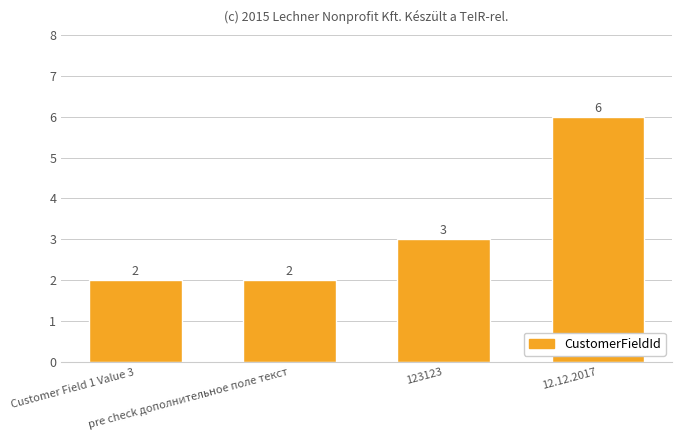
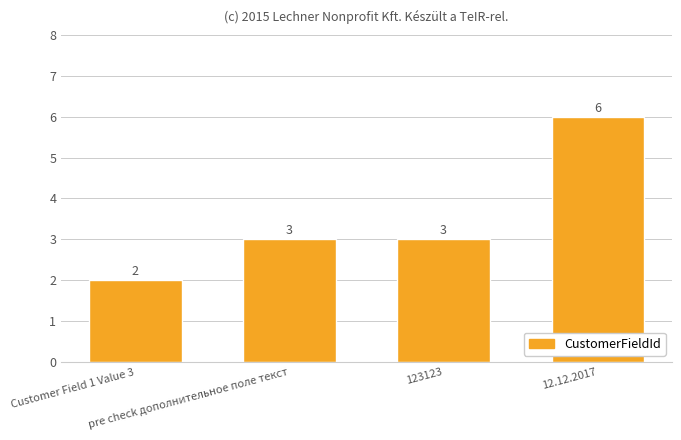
pre check дополнительное поле текст: 2 -> 3
